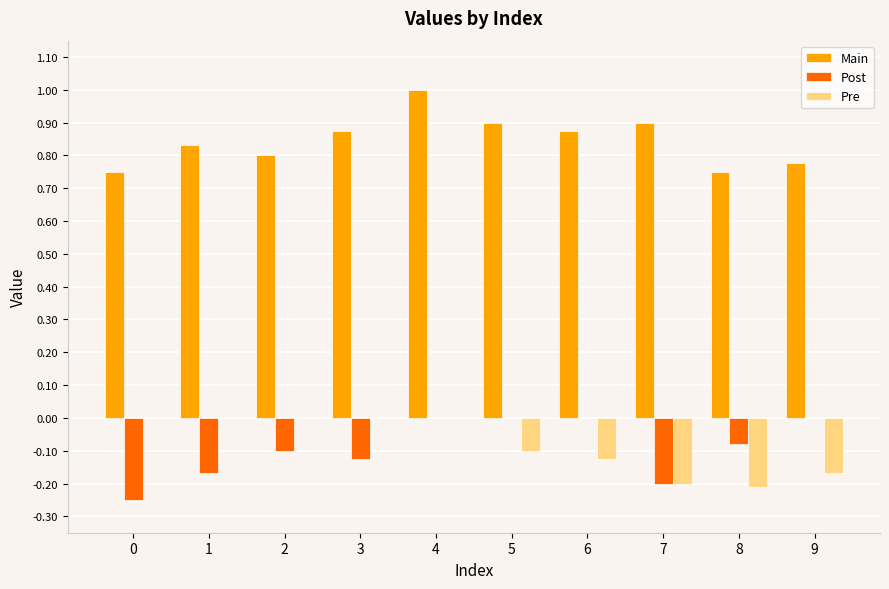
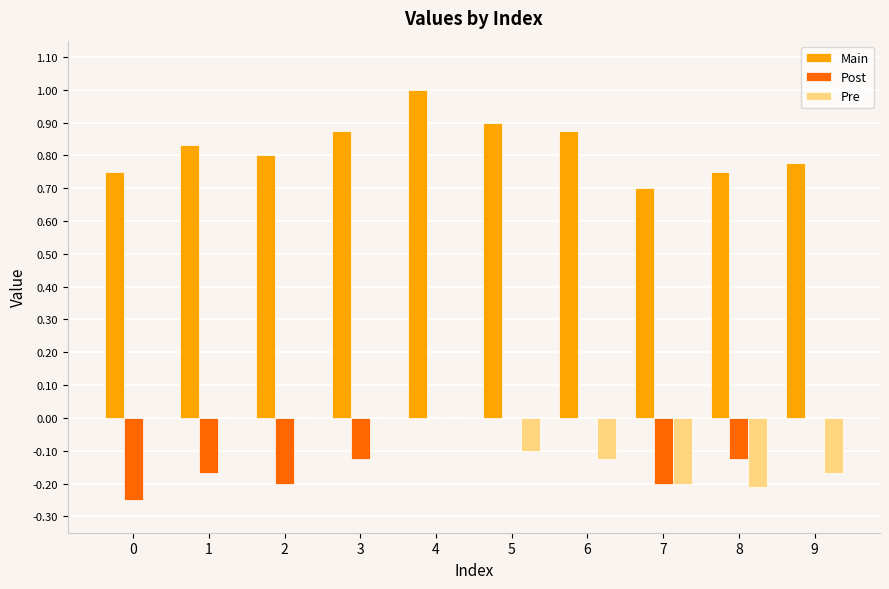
Post, 2: -0.1 -> -0.2
Main, 7: 0.9 -> 0.7
Post, 8: -0.08 -> -0.13
